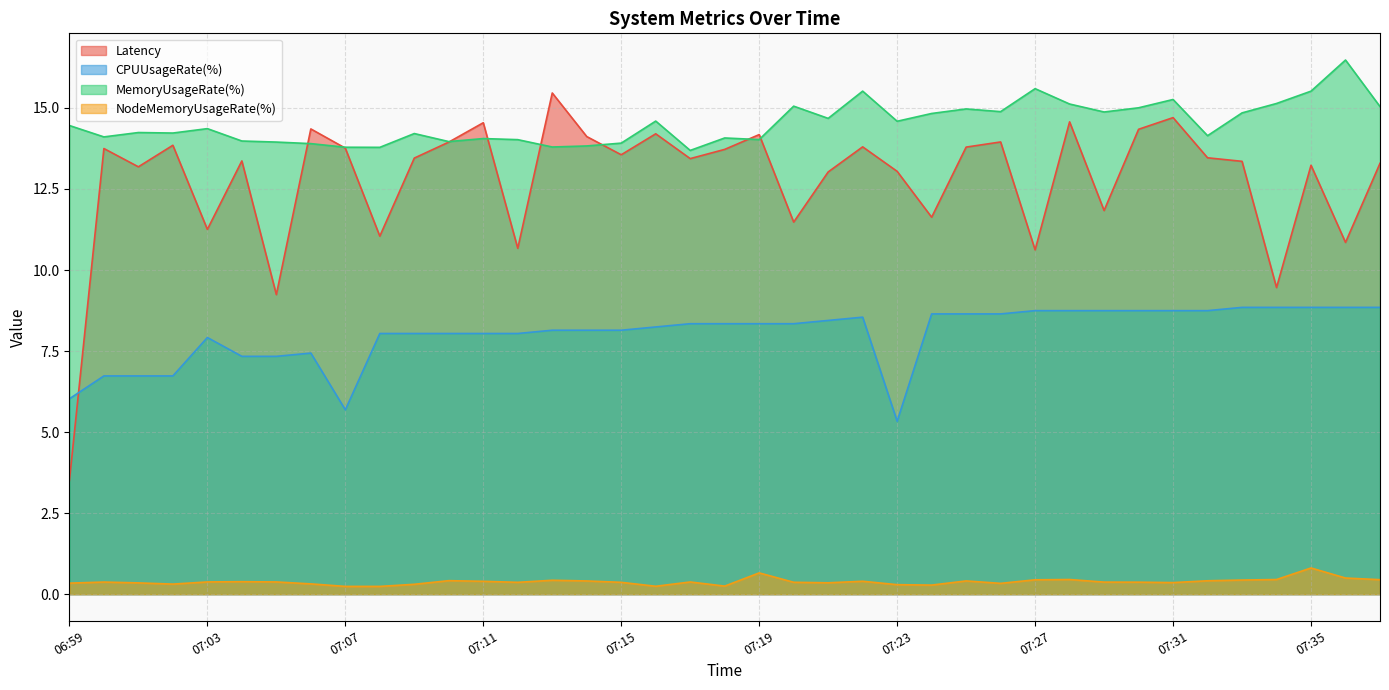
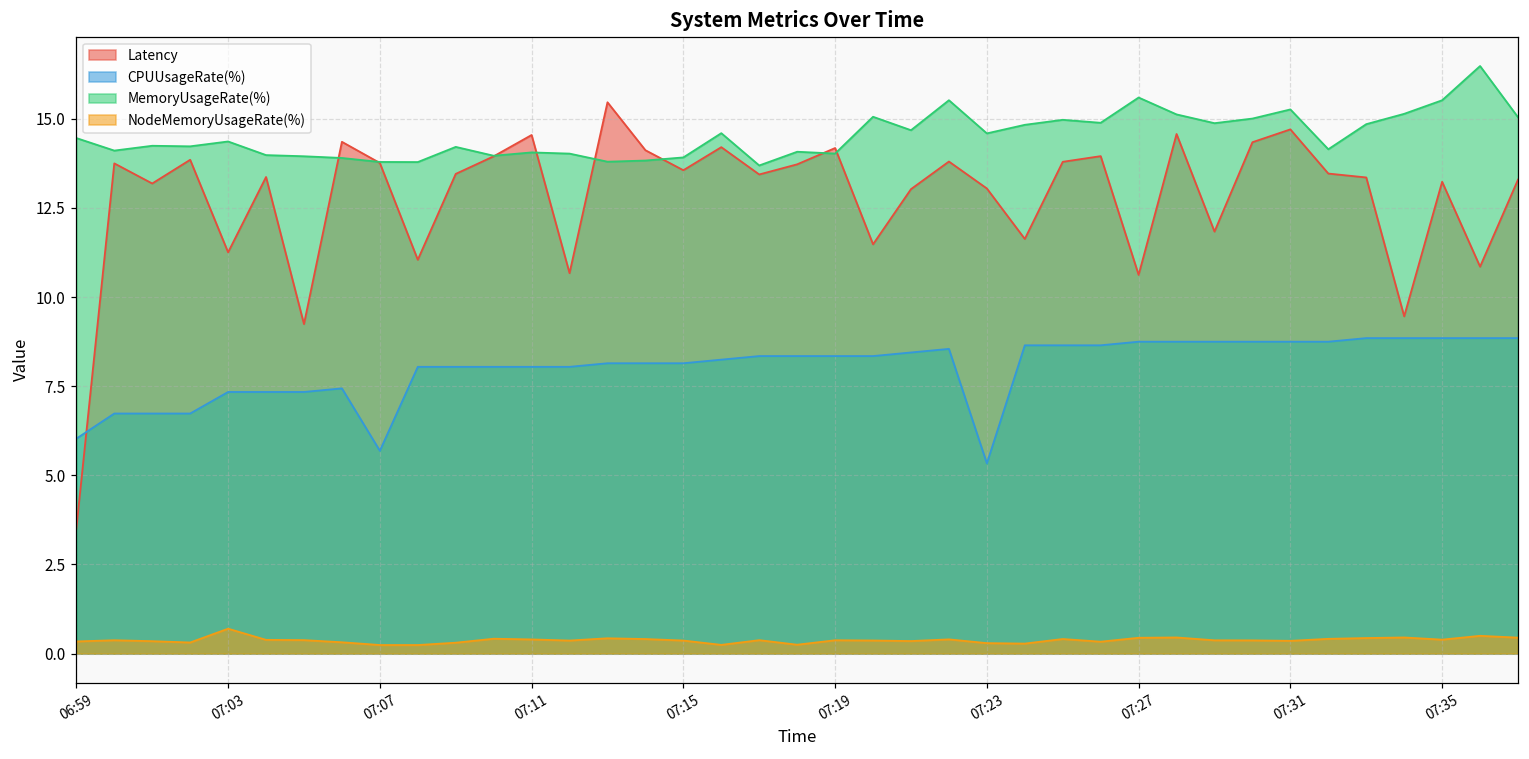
CPUUsageRate(%), 07:03: 7.9 -> 7.3
NodeMemoryUsageRate(%), 07:03: 0.4 -> 0.7
NodeMemoryUsageRate(%), 07:19: 0.7 -> 0.4
NodeMemoryUsageRate(%), 07:35: 0.8 -> 0.4
